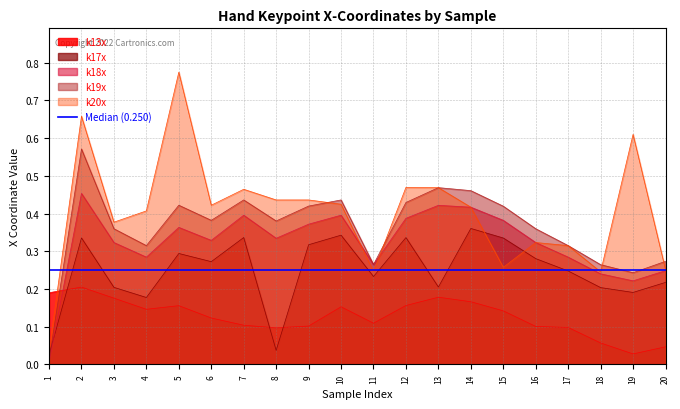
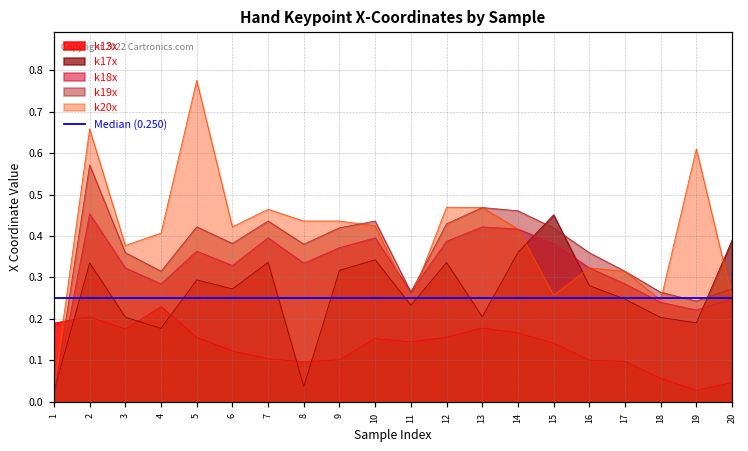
k13x, 4: 0.15 -> 0.23
k13x, 11: 0.11 -> 0.14
k17x, 15: 0.34 -> 0.45
k17x, 20: 0.22 -> 0.39
